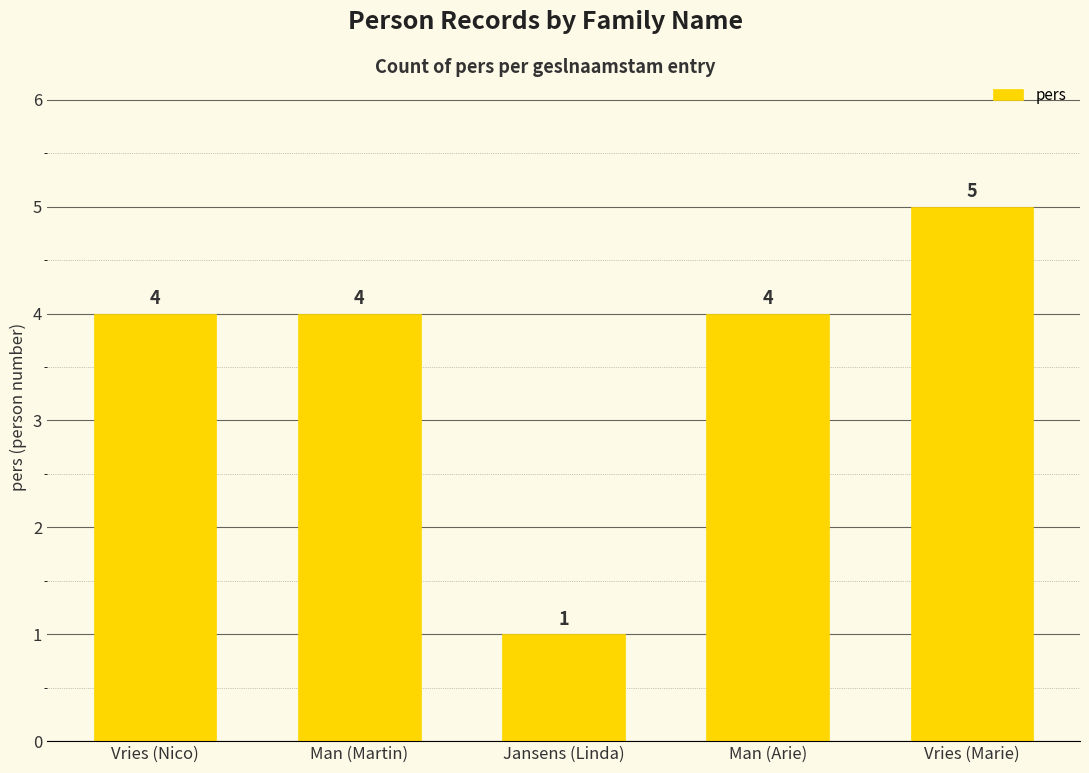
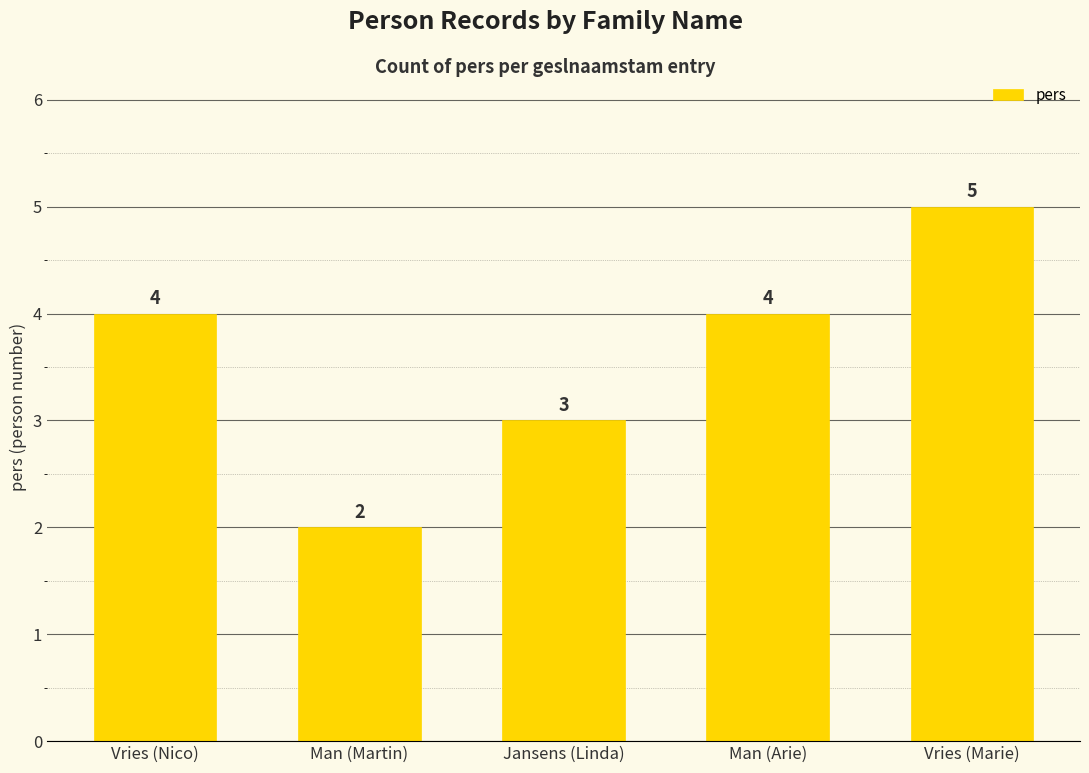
Man (Martin): 4 -> 2
Jansens (Linda): 1 -> 3
